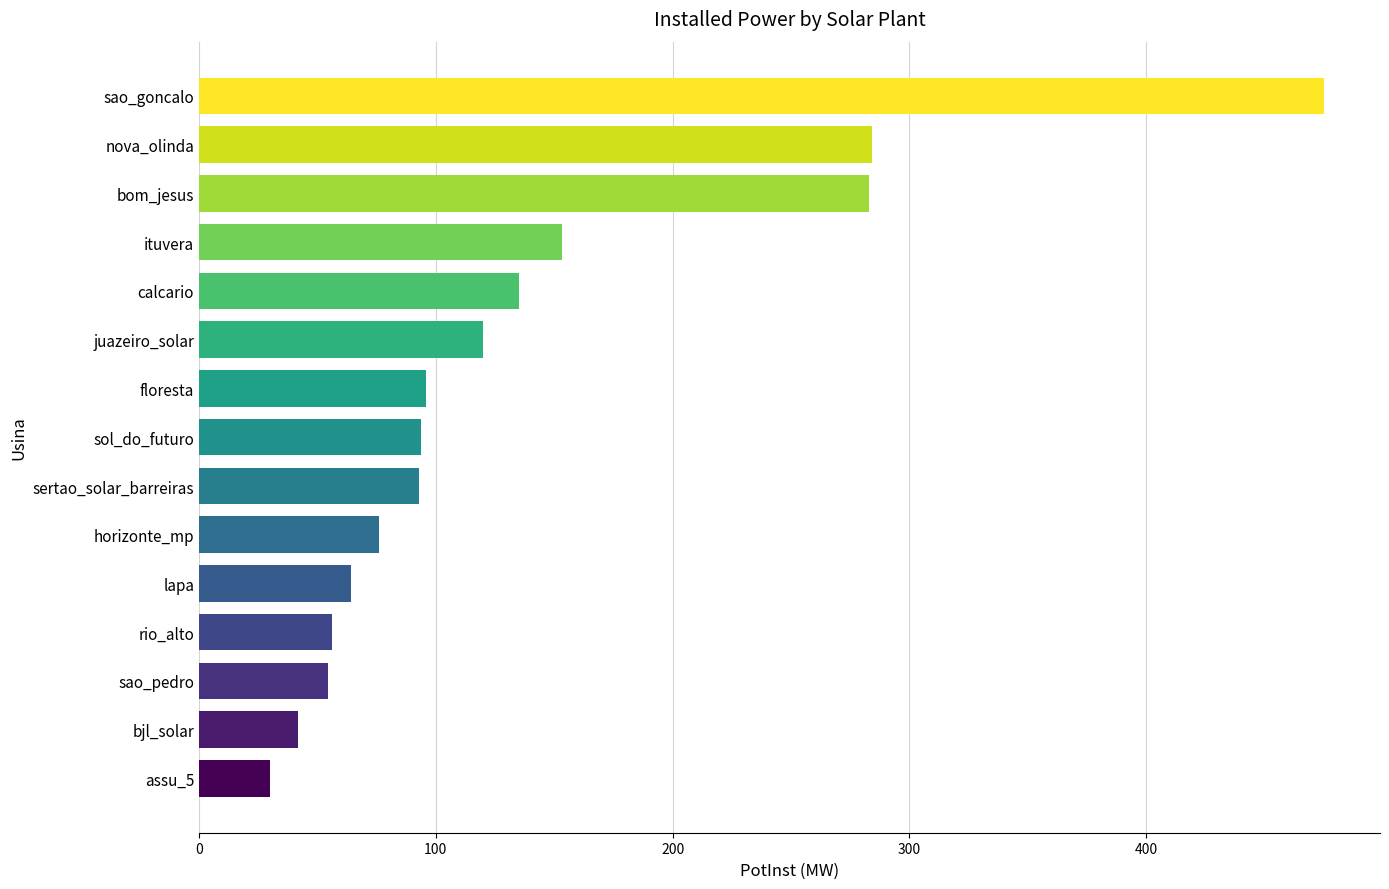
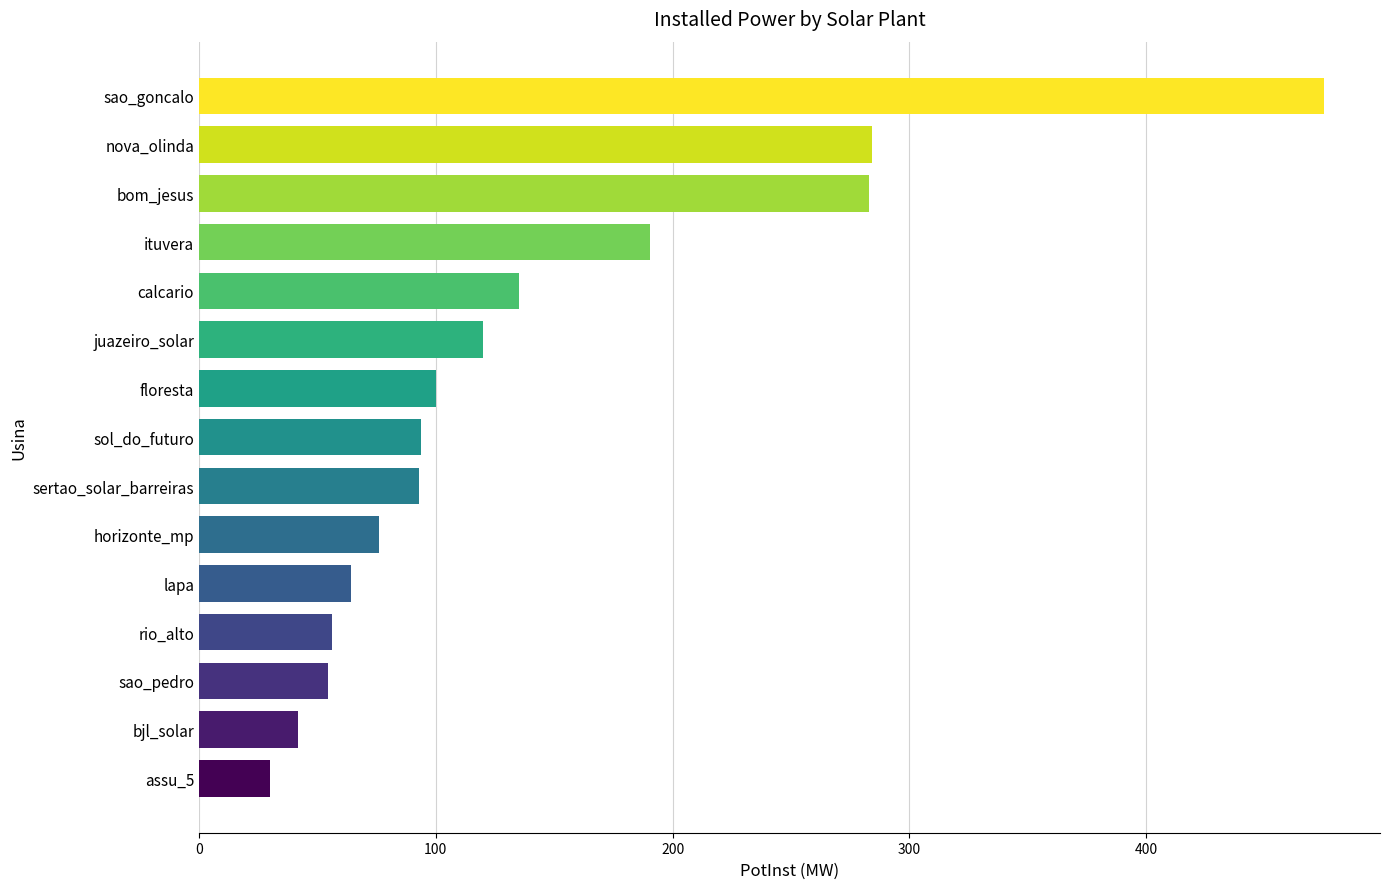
ituvera: 153 -> 190
floresta: 96 -> 100
